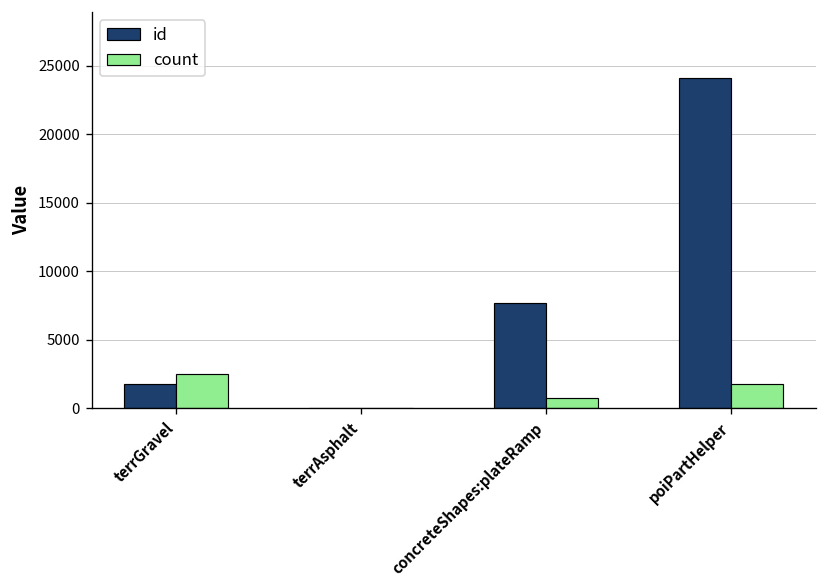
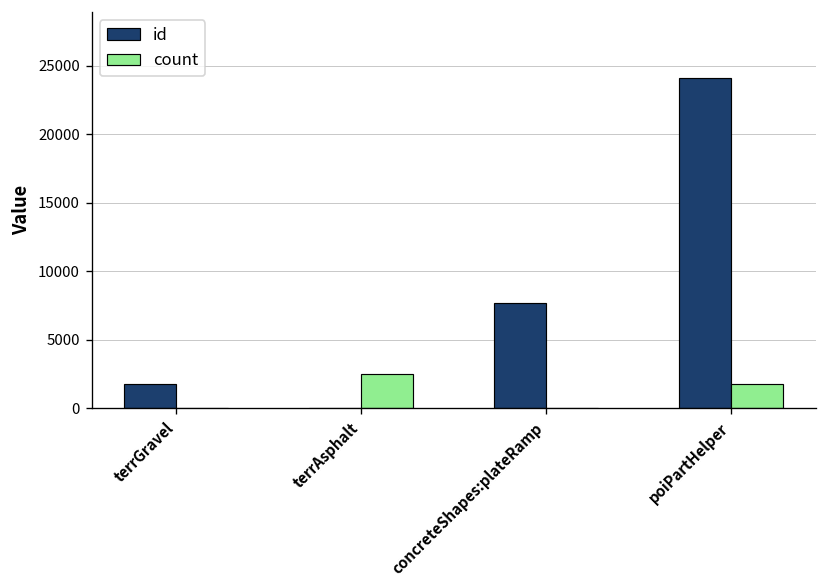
count, terrGravel: 2500 -> 0
count, terrAsphalt: 0 -> 2500
count, concreteShapes:plateRamp: 800 -> 0
